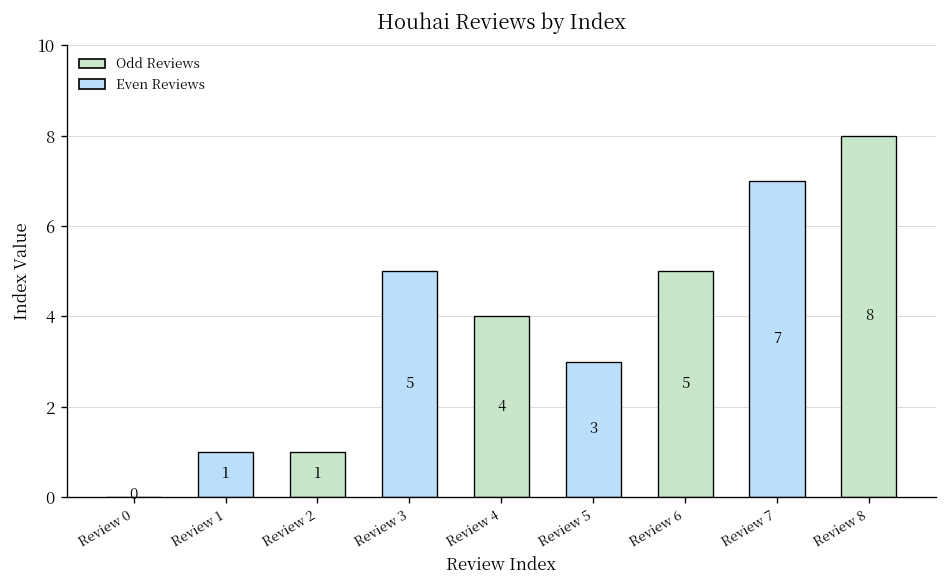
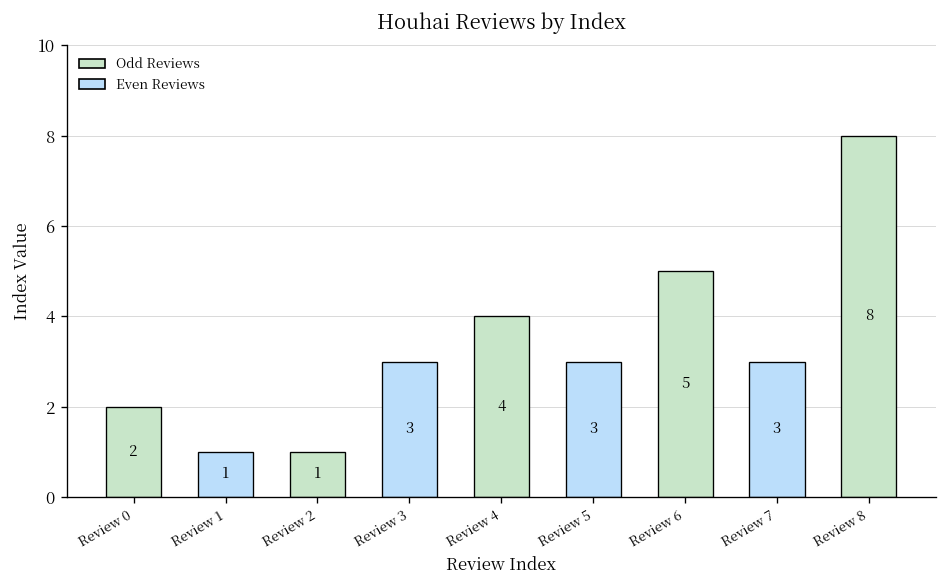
Review 0: 0 -> 2
Review 3: 5 -> 3
Review 7: 7 -> 3
